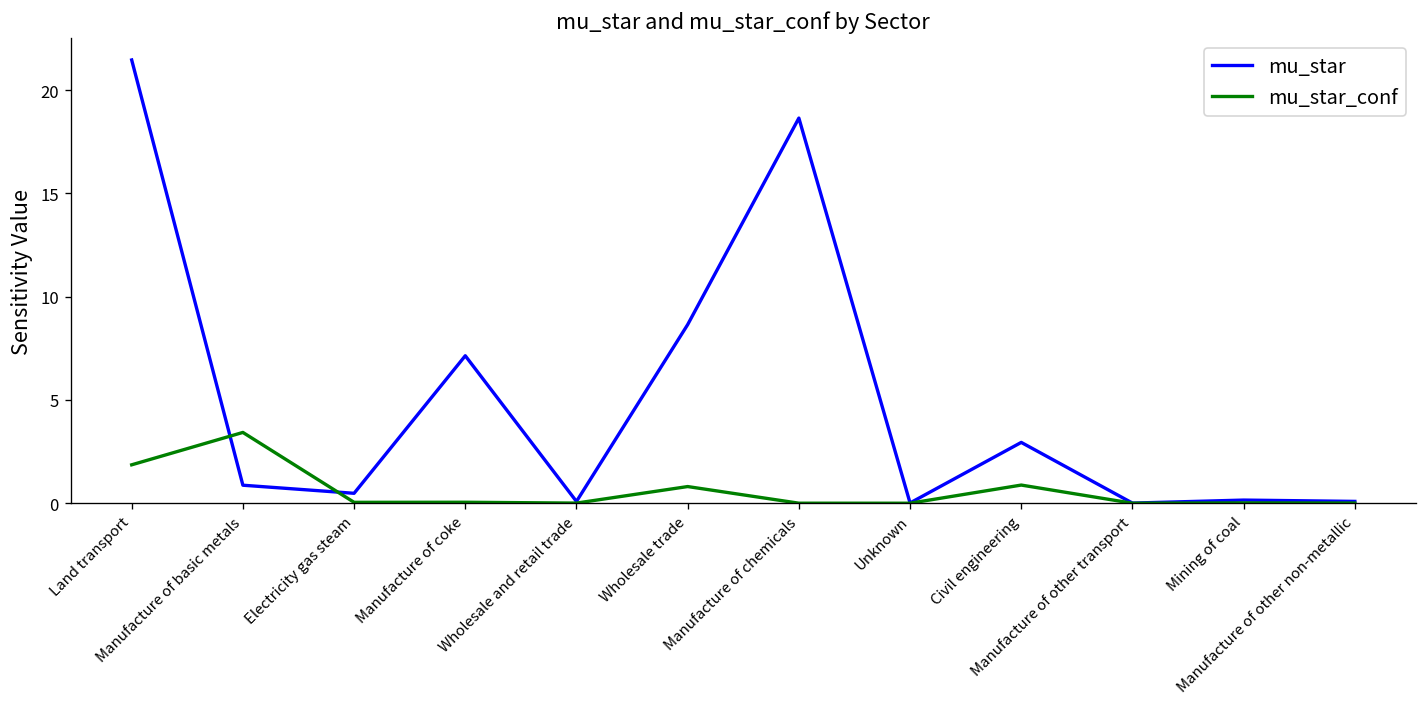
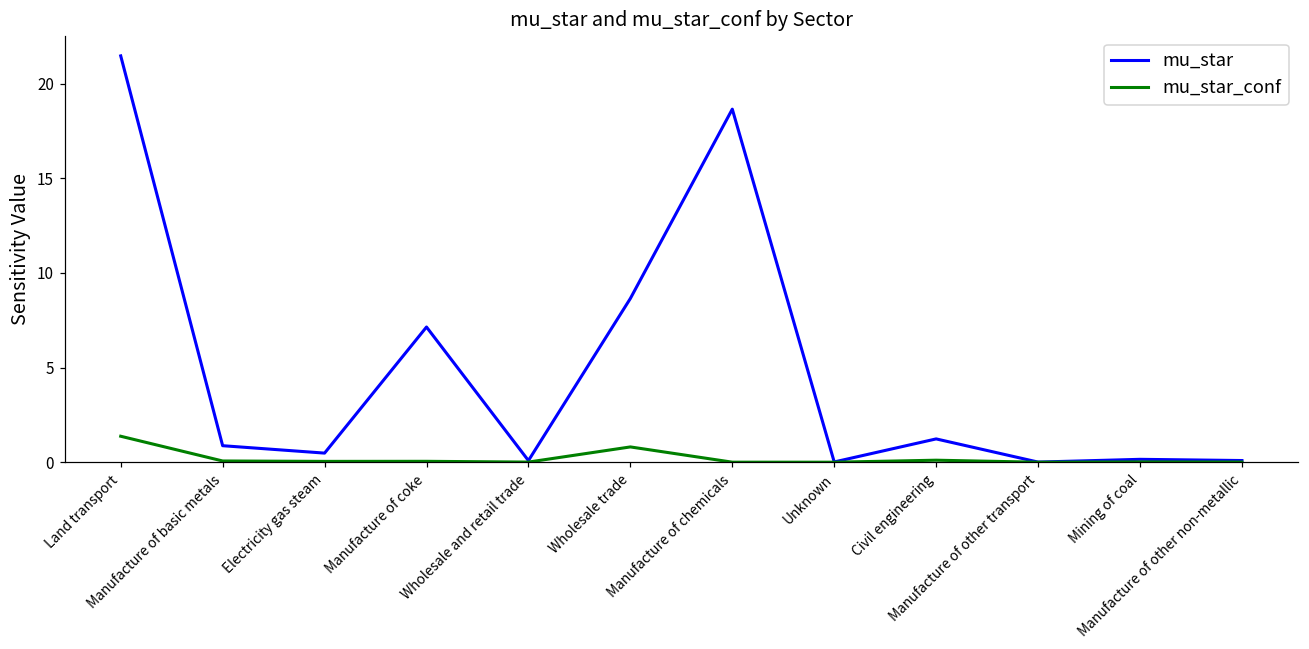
mu_star_conf, Land transport: 1.9 -> 1.4
mu_star_conf, Manufacture of basic metals: 3.4 -> 0.1
mu_star, Civil engineering: 2.9 -> 1.2
mu_star_conf, Civil engineering: 0.9 -> 0.1
